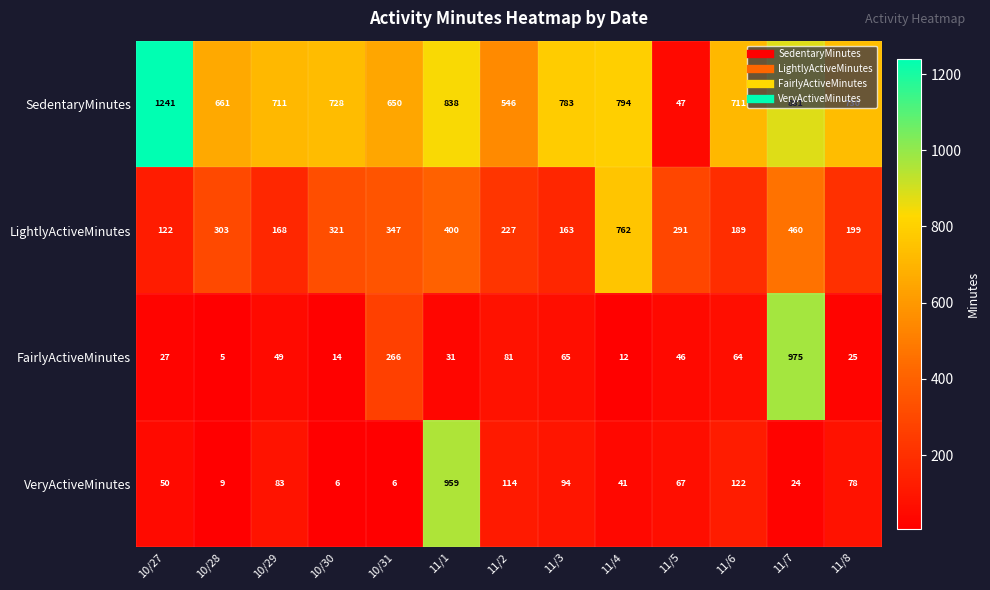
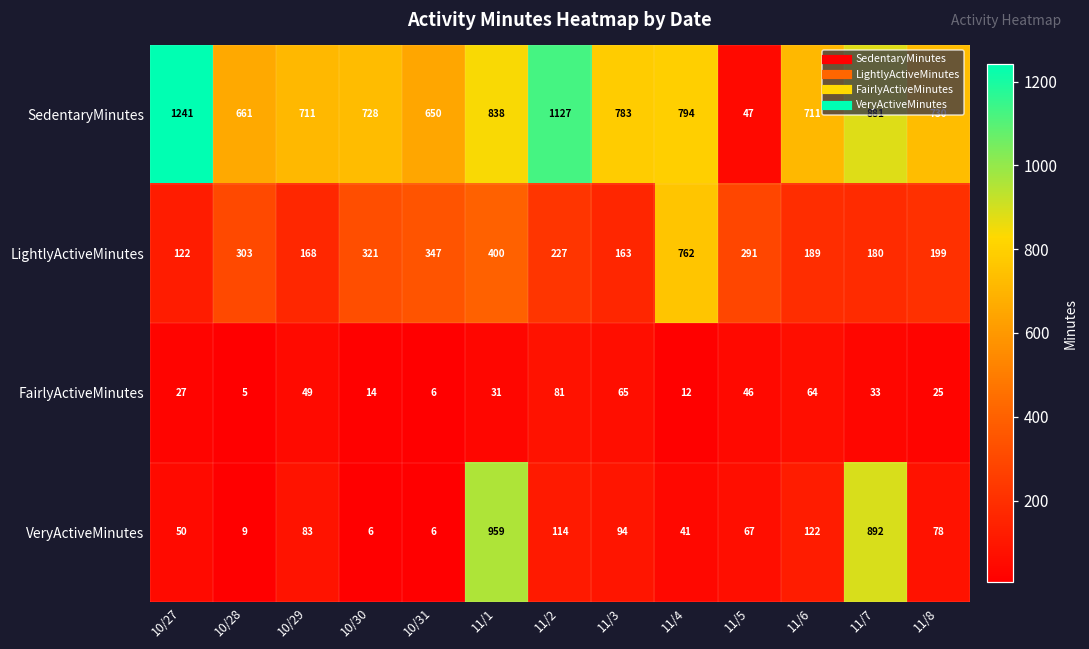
SedentaryMinutes, 11/2: 546 -> 1127
LightlyActiveMinutes, 11/7: 460 -> 180
FairlyActiveMinutes, 10/31: 266 -> 6
FairlyActiveMinutes, 11/7: 975 -> 33
VeryActiveMinutes, 11/7: 24 -> 892
